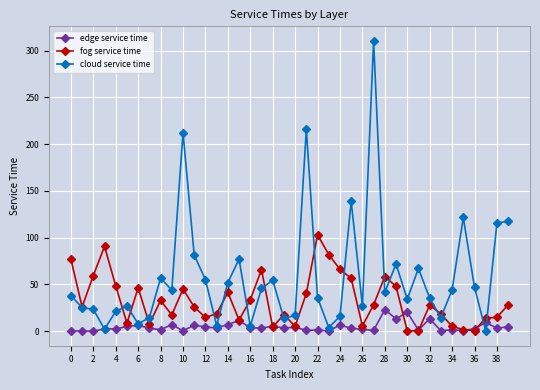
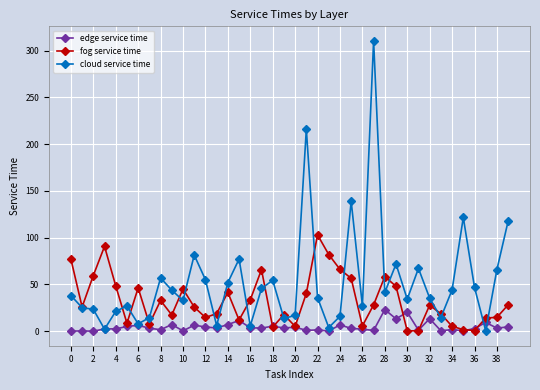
cloud service time, 10: 210 -> 30
cloud service time, 38: 120 -> 70
